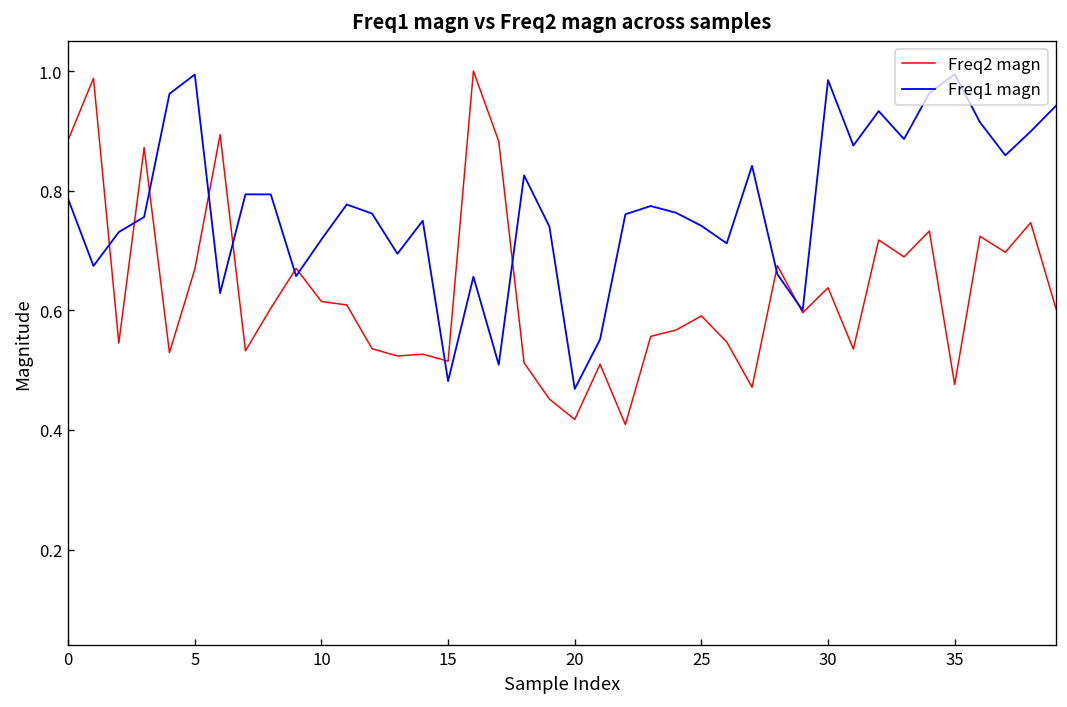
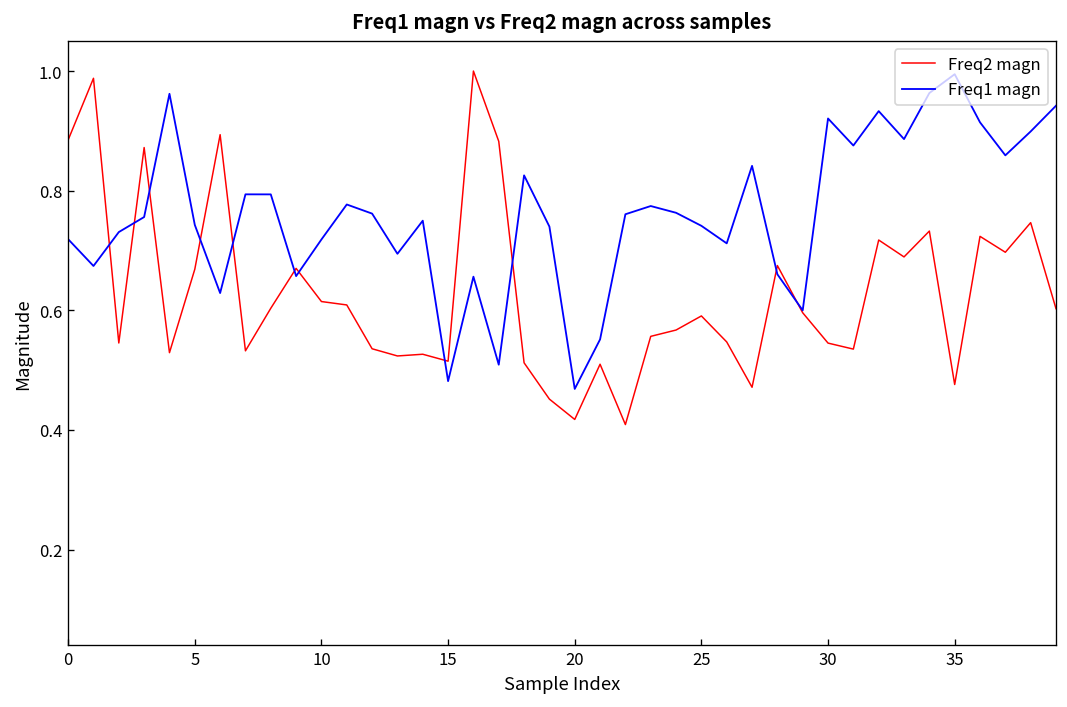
Freq1 magn, 0: 0.79 -> 0.72
Freq1 magn, 5: 0.99 -> 0.74
Freq2 magn, 30: 0.64 -> 0.55
Freq1 magn, 30: 0.98 -> 0.92
